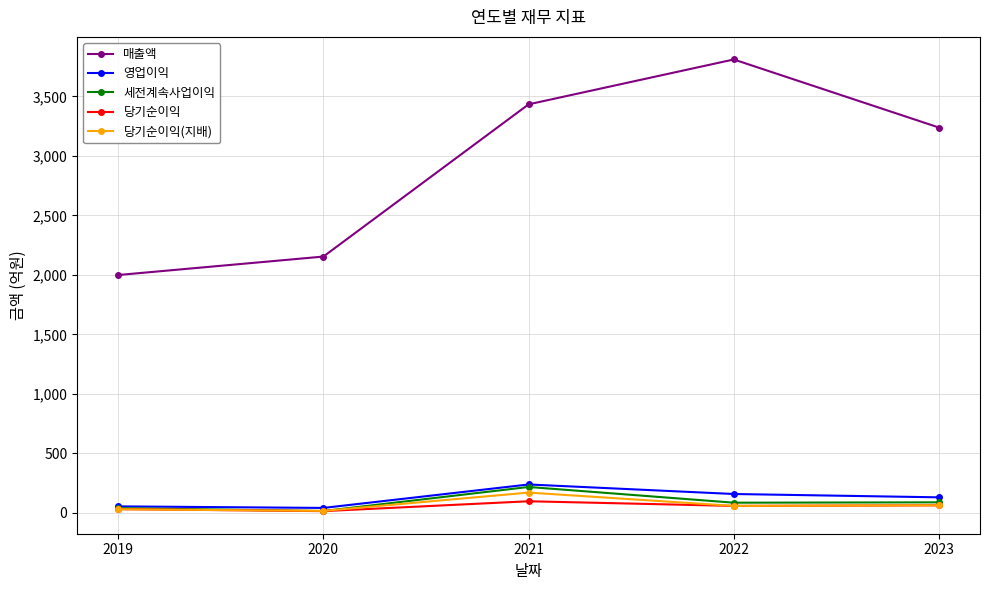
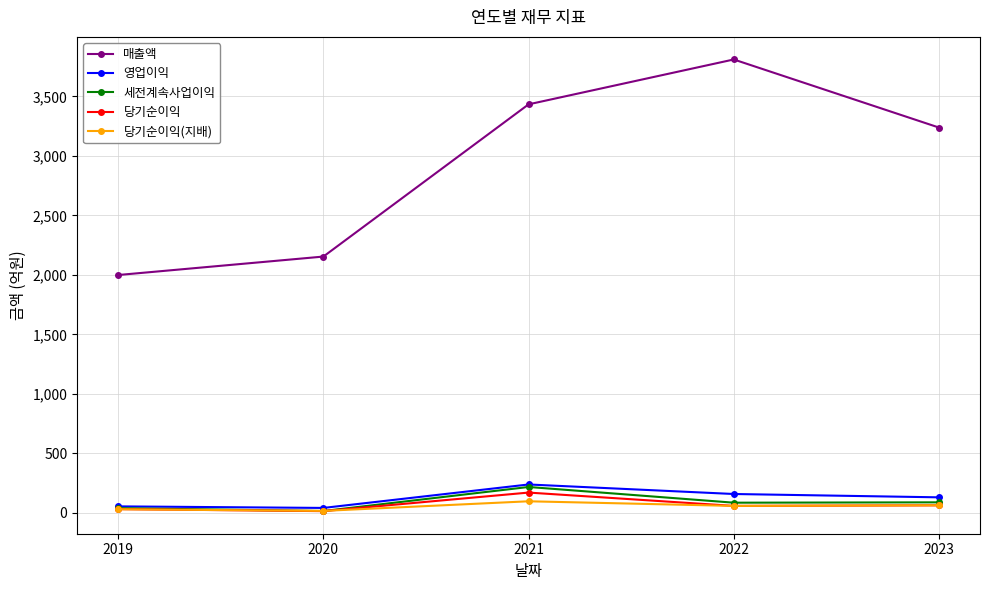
당기순이익, 2021: 100 -> 170
당기순이익(지배), 2021: 170 -> 100
